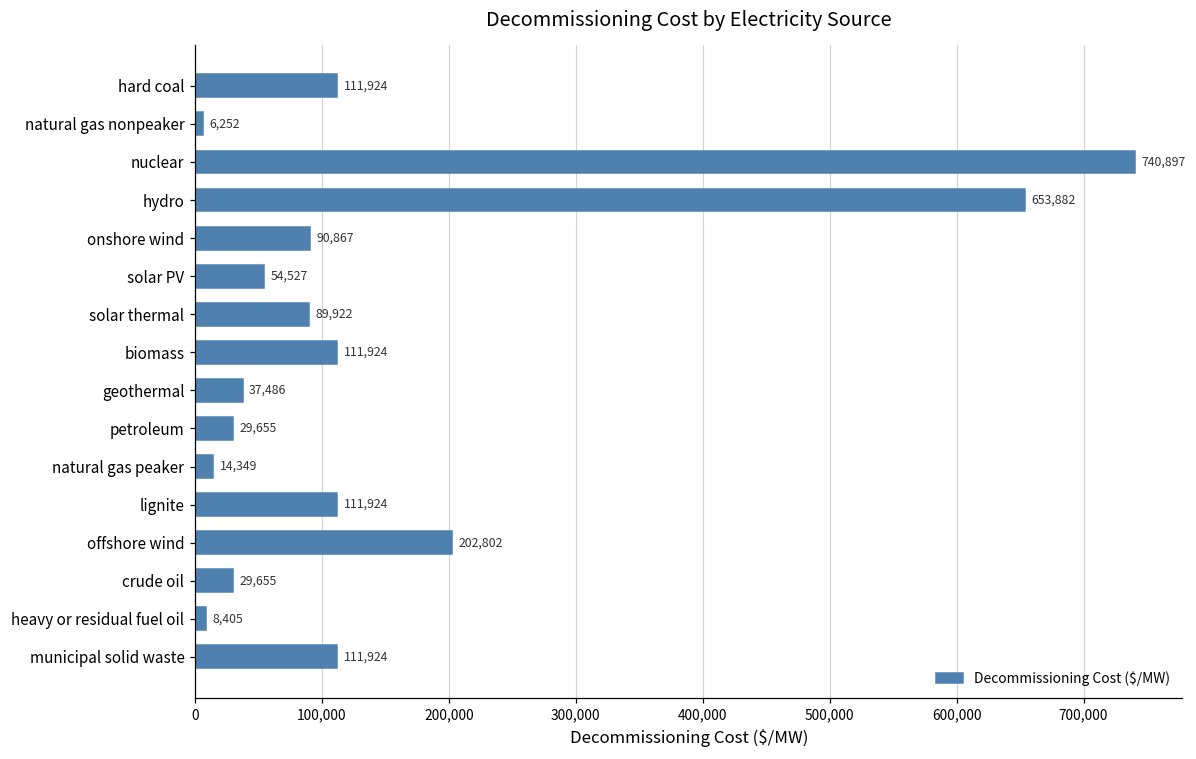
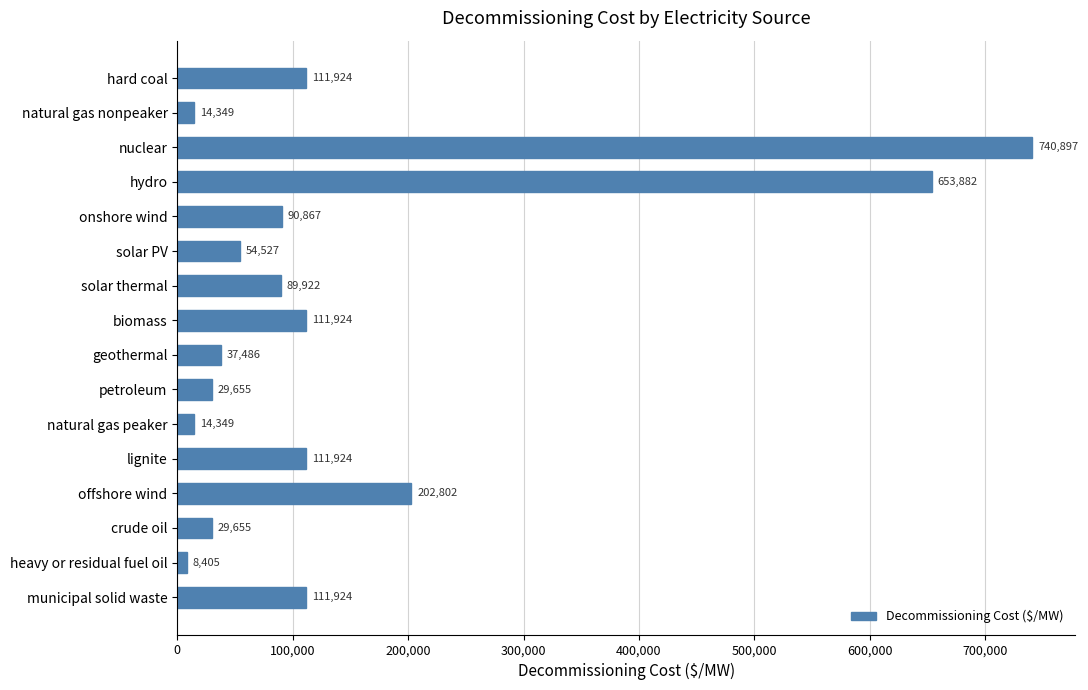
natural gas nonpeaker: 6,252 -> 14,349
